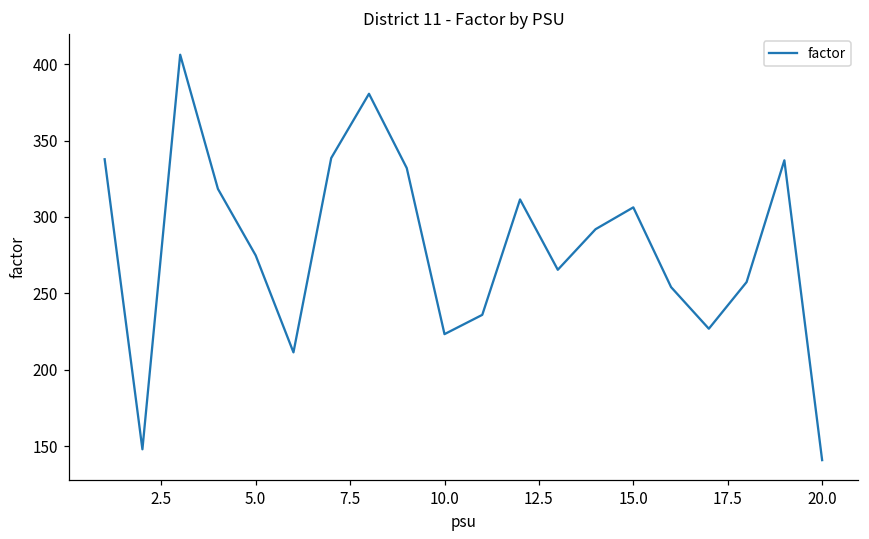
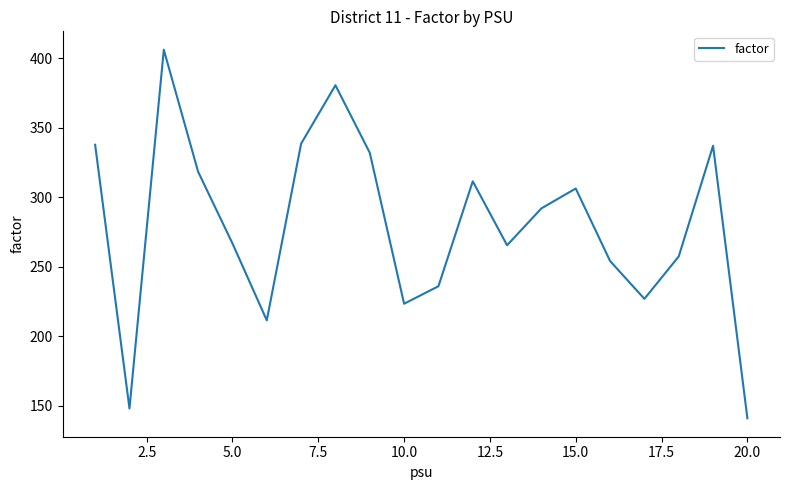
5.0: 275 -> 267
